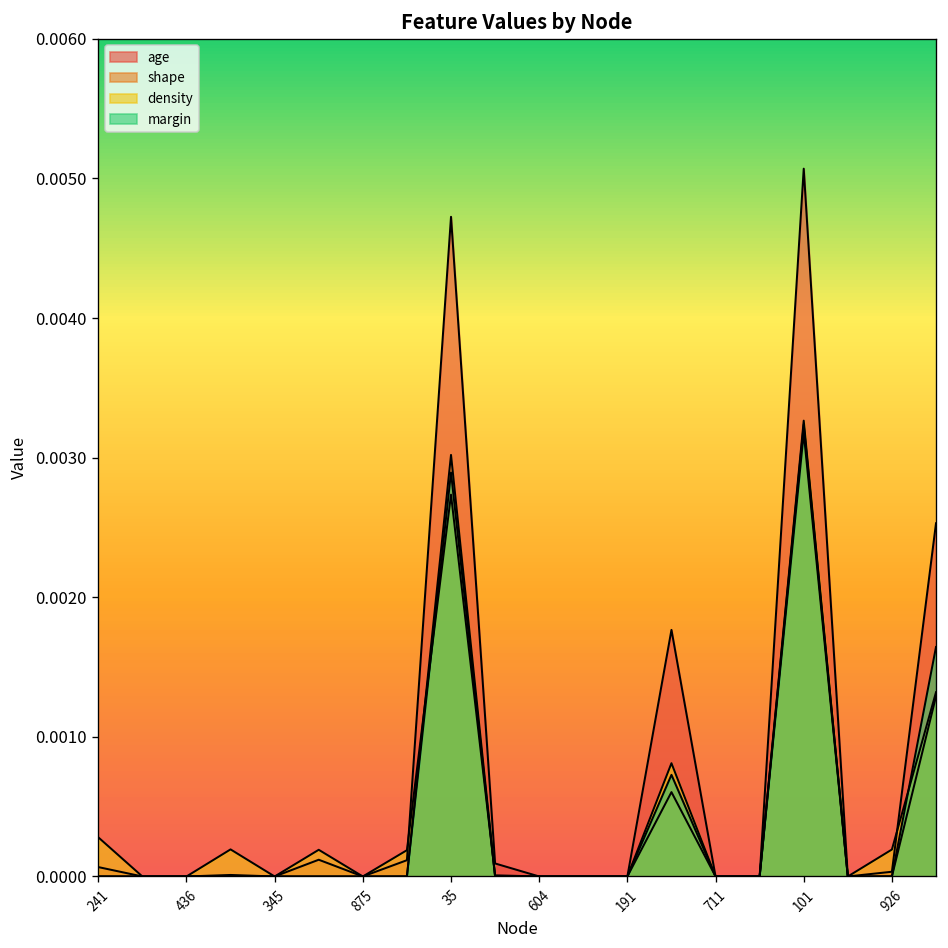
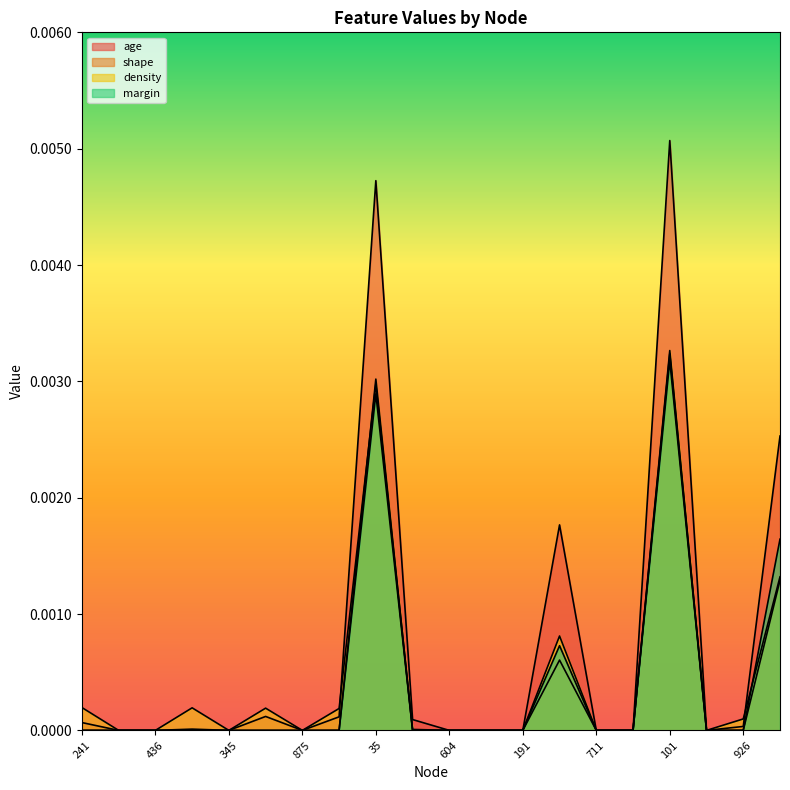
density, 241: 0.00028 -> 0.00020
density, 35: 0.00273 -> 0.00298
density, 926: 0.00019 -> 0.00010
